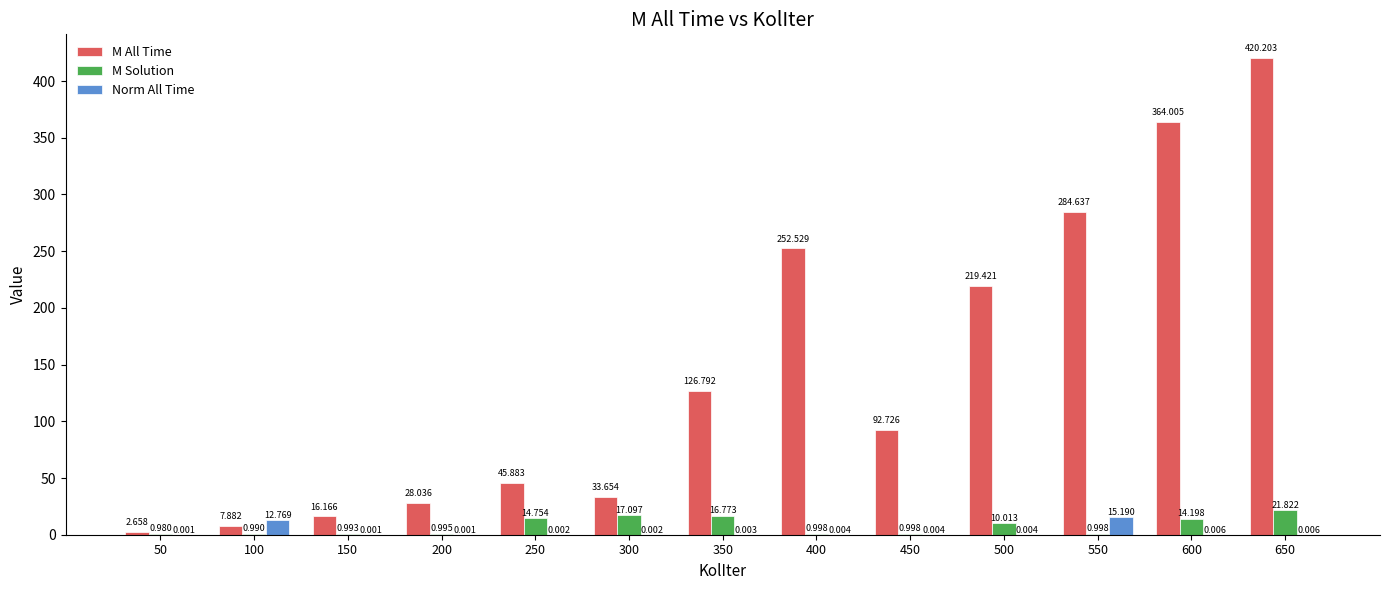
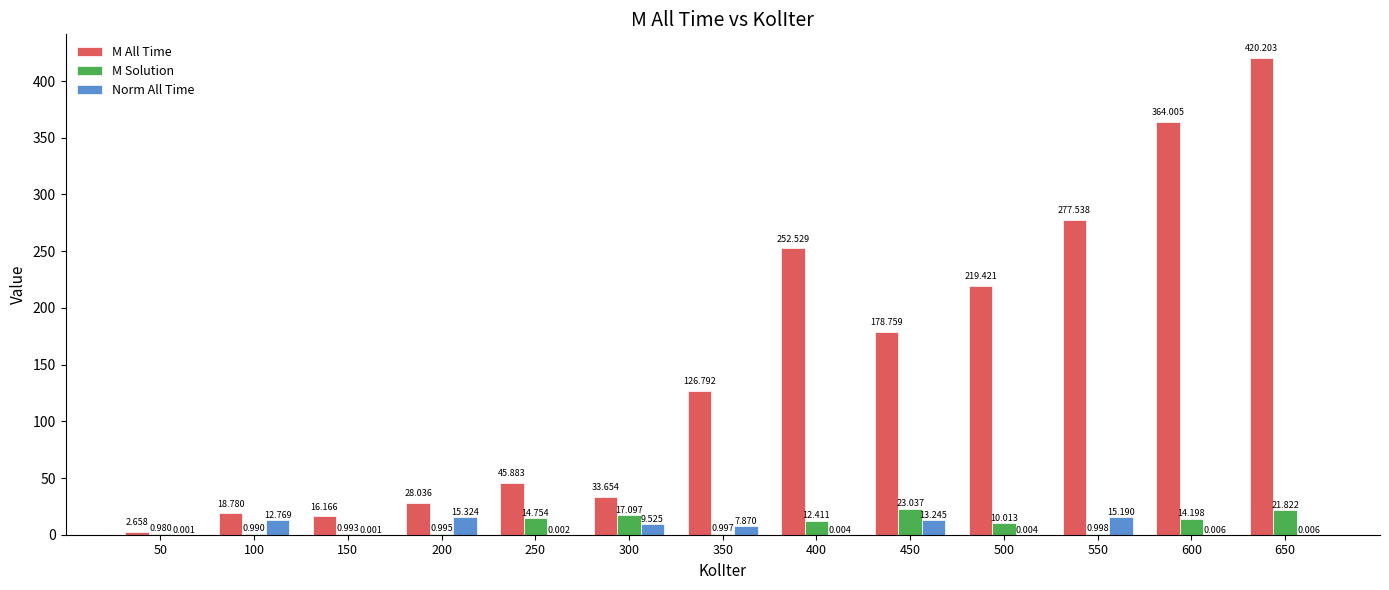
M All Time, 100: 7.882 -> 18.780
Norm All Time, 200: 0.001 -> 15.324
Norm All Time, 300: 0.002 -> 9.525
M Solution, 350: 16.773 -> 0.997
Norm All Time, 350: 0.003 -> 7.870
M Solution, 400: 0.998 -> 12.411
M All Time, 450: 92.726 -> 178.759
M Solution, 450: 0.998 -> 23.037
Norm All Time, 450: 0.004 -> 13.245
M All Time, 550: 284.637 -> 277.538
